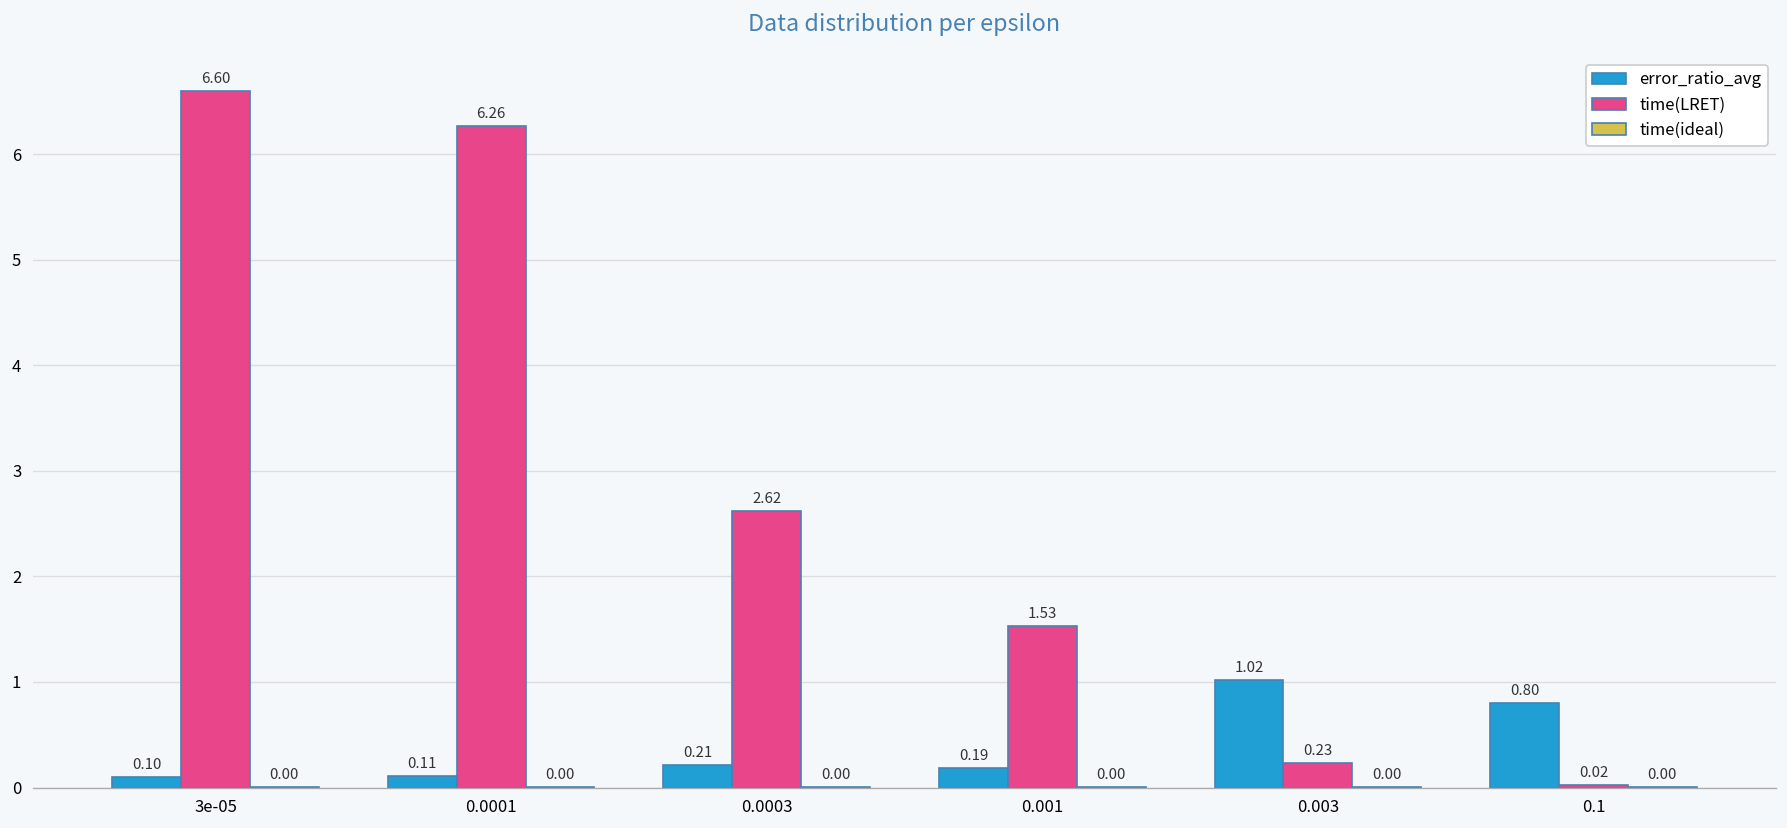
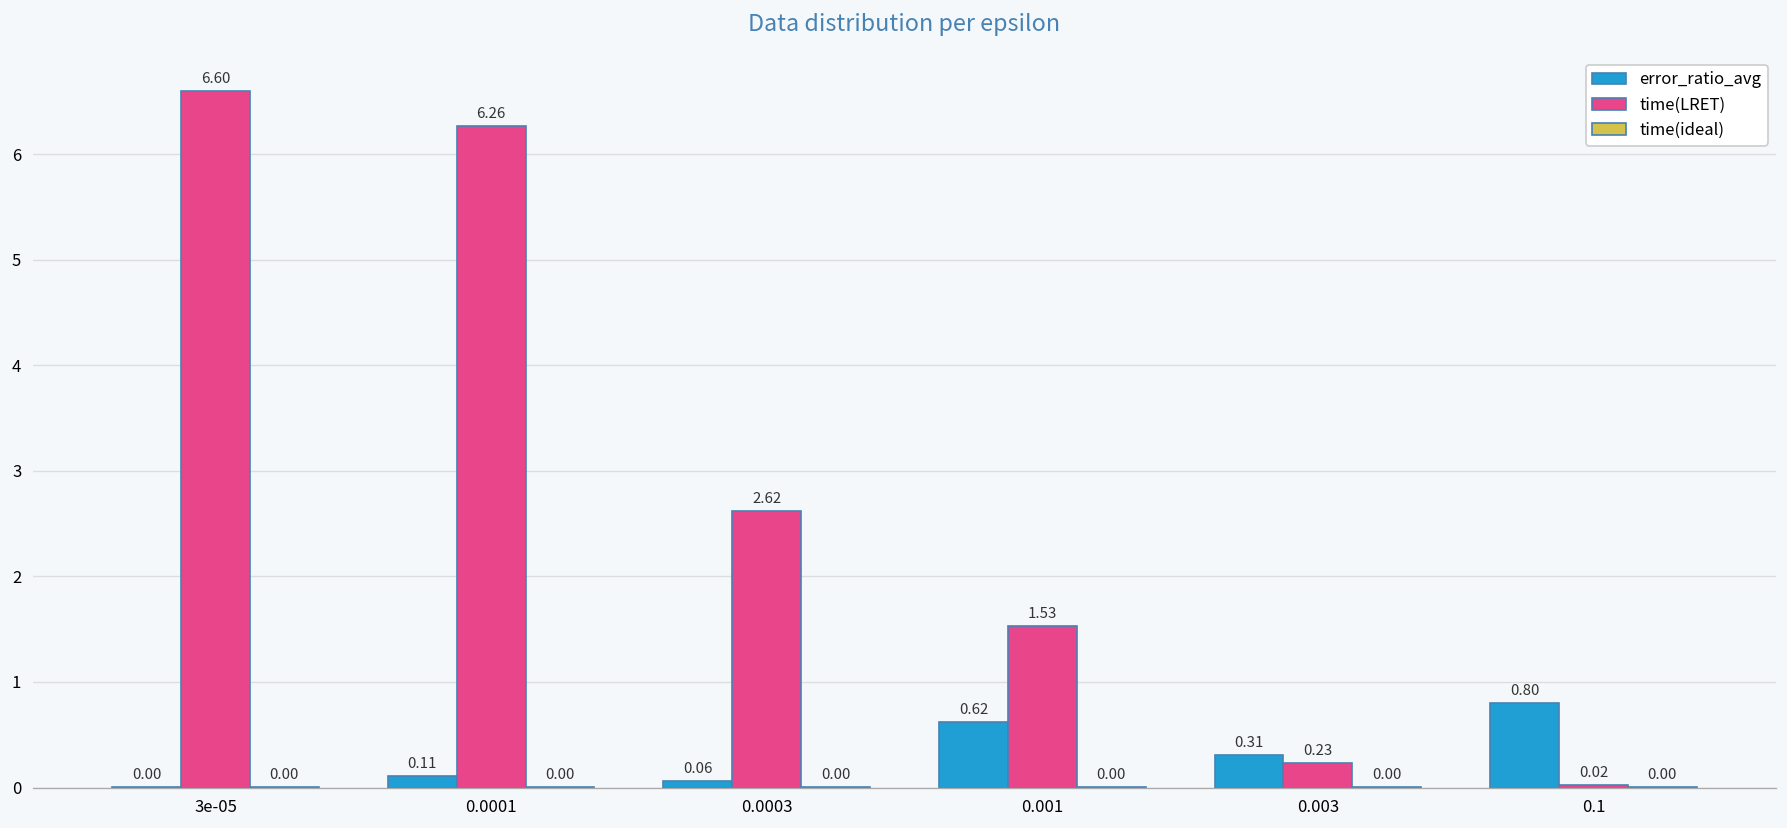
error_ratio_avg, 3e-05: 0.10 -> 0.00
error_ratio_avg, 0.0003: 0.21 -> 0.06
error_ratio_avg, 0.001: 0.19 -> 0.62
error_ratio_avg, 0.003: 1.02 -> 0.31
